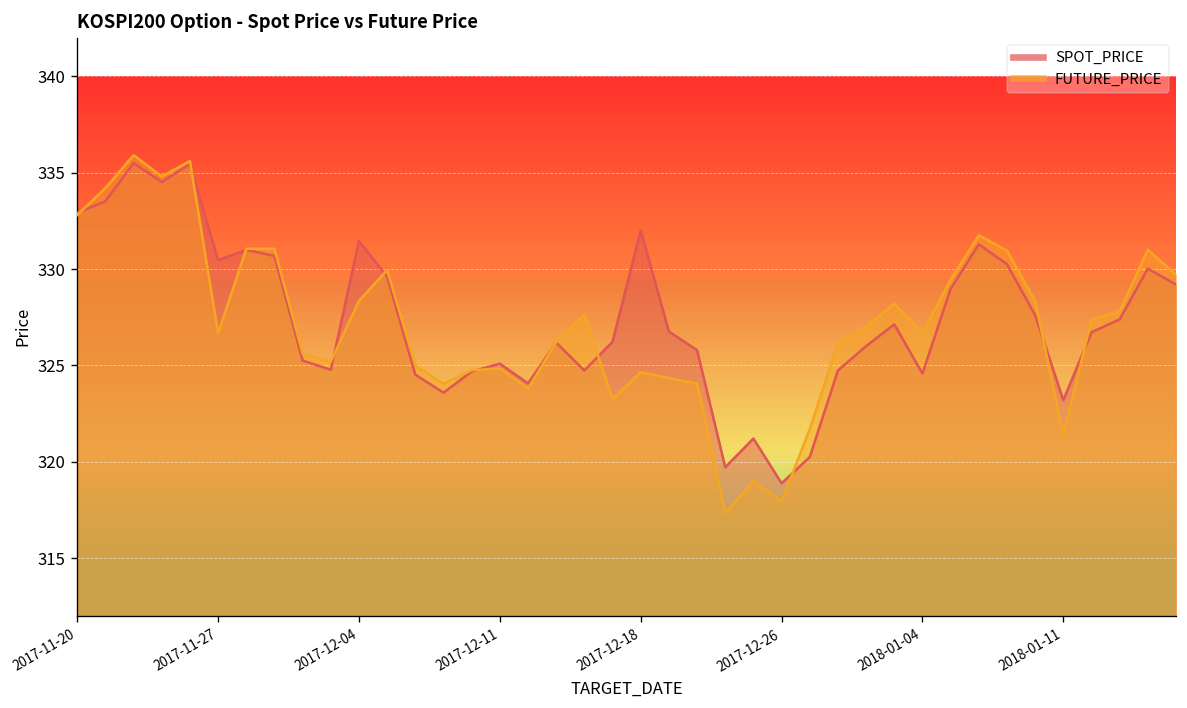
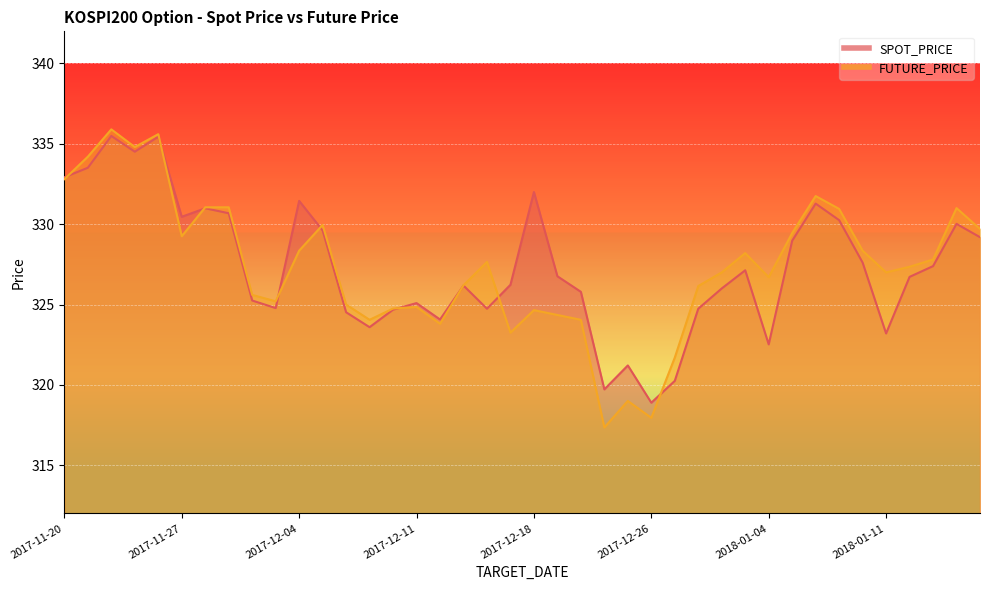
FUTURE_PRICE, 2017-11-27: 326.7 -> 329.3
SPOT_PRICE, 2018-01-04: 324.6 -> 322.5
FUTURE_PRICE, 2018-01-11: 321.4 -> 327.0
